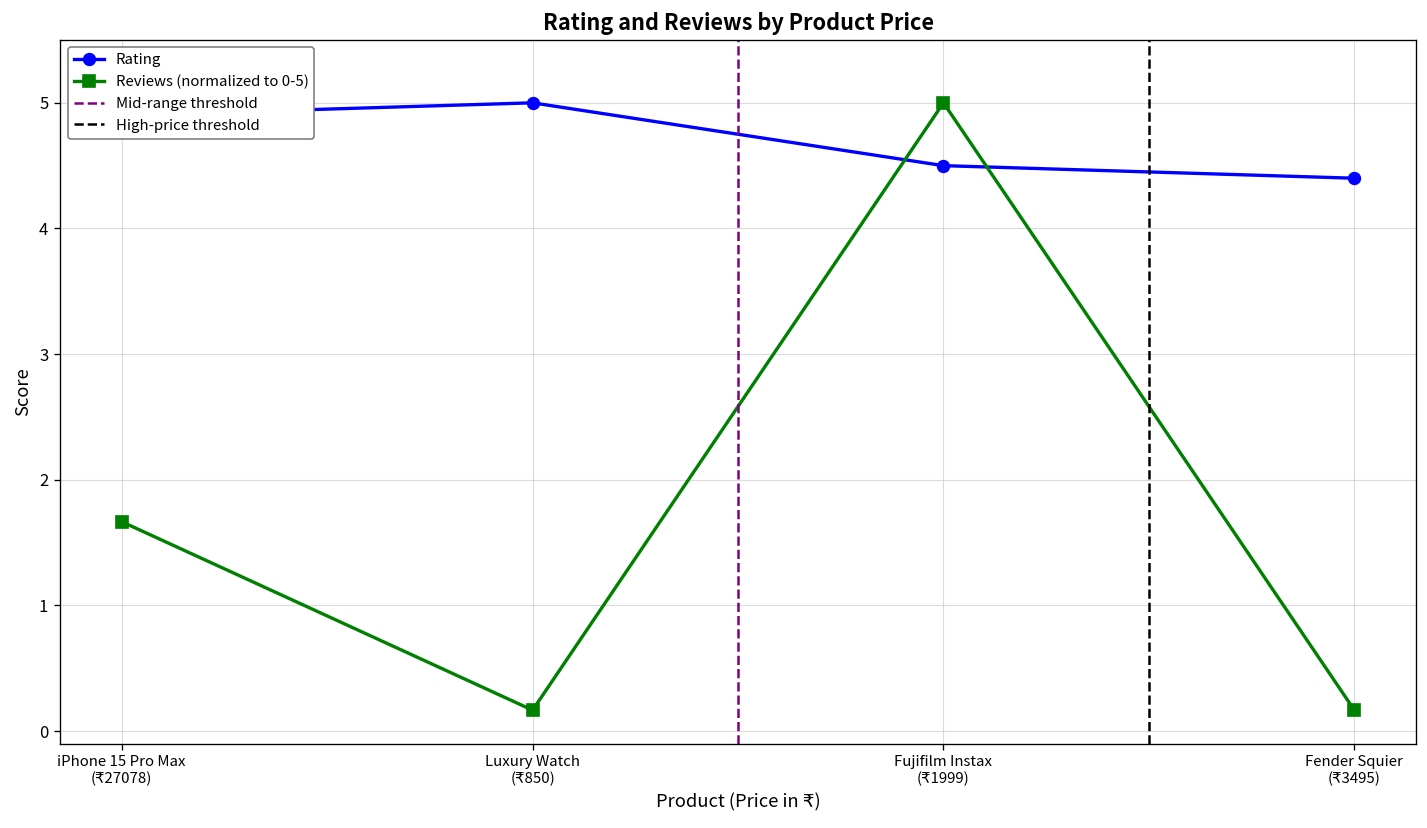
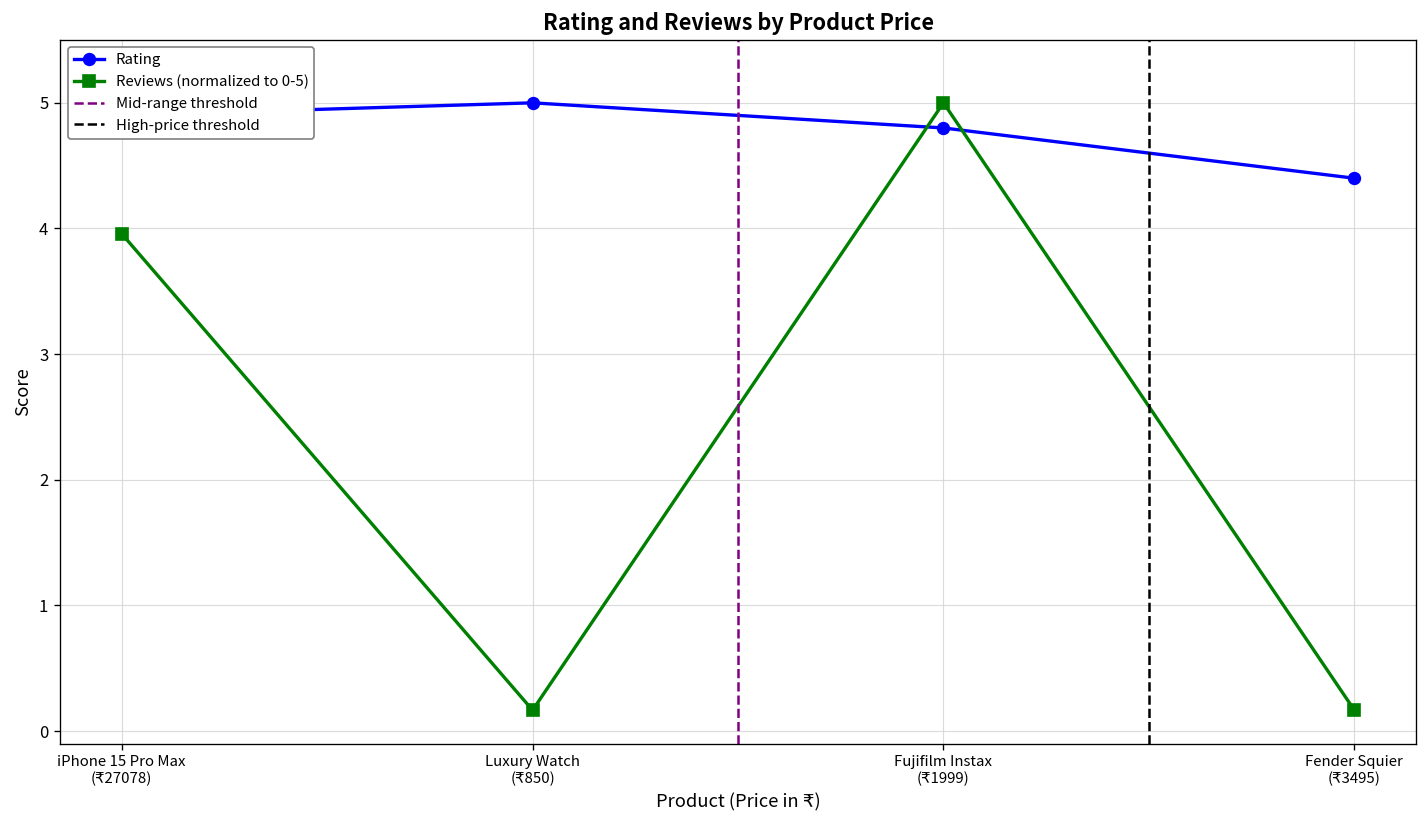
Reviews (normalized to 0-5), iPhone 15 Pro Max (₹27078): 1.67 -> 3.96
Rating, Fujifilm Instax (₹1999): 4.5 -> 4.8
